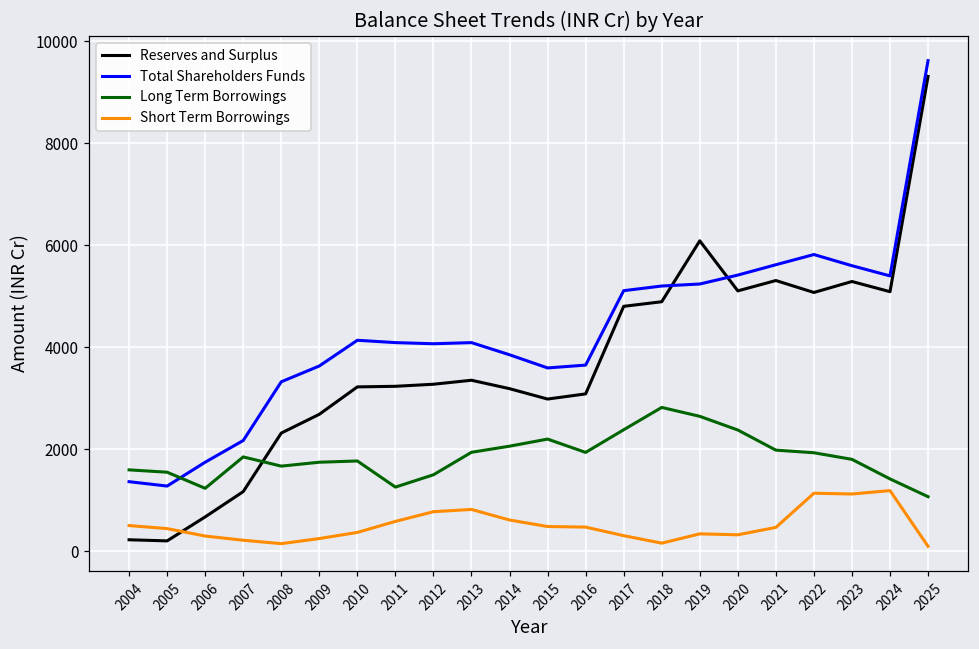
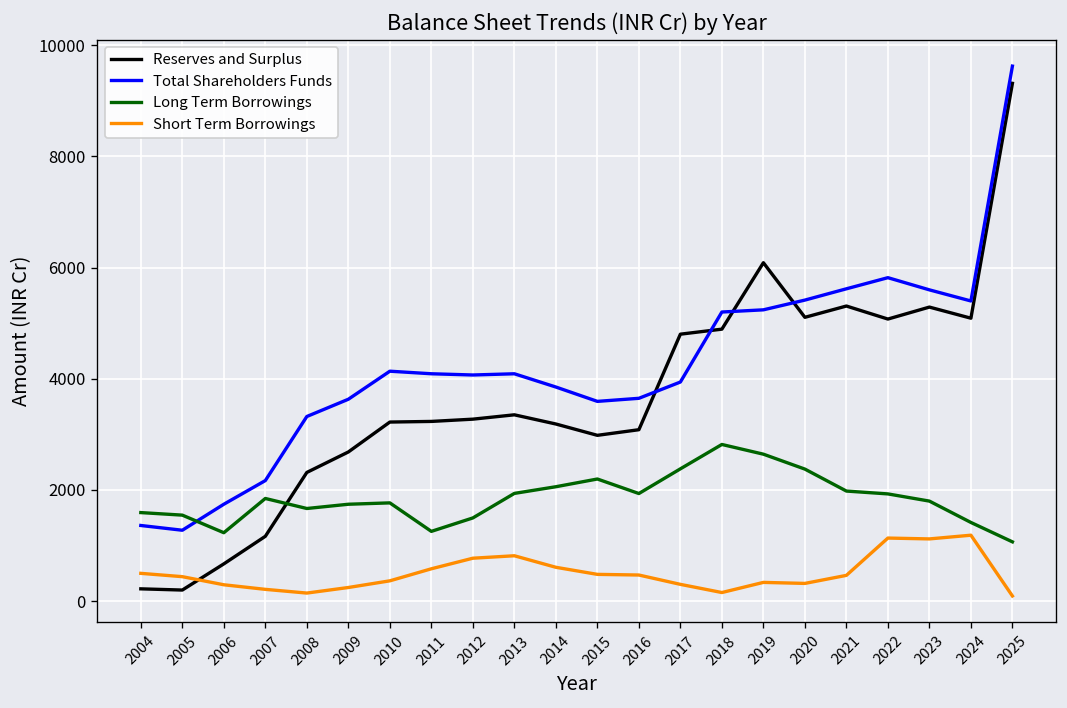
Total Shareholders Funds, 2017: 5100 -> 3900
